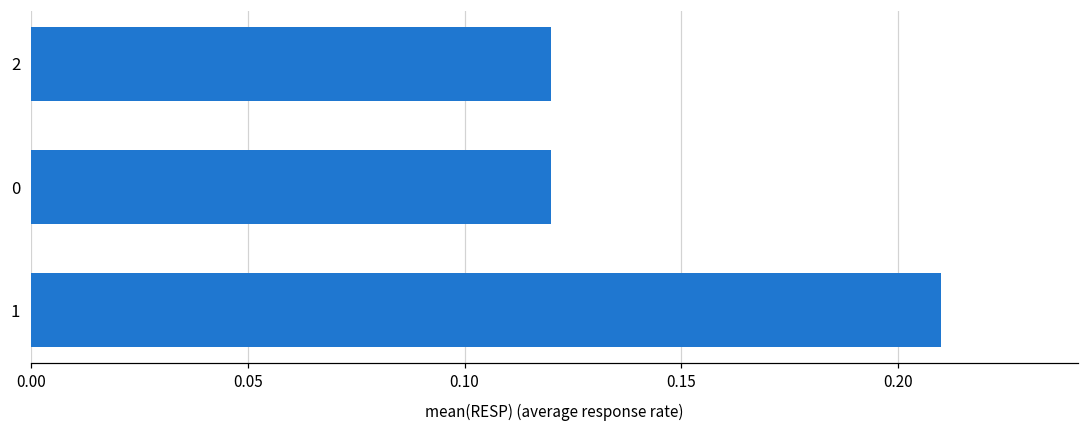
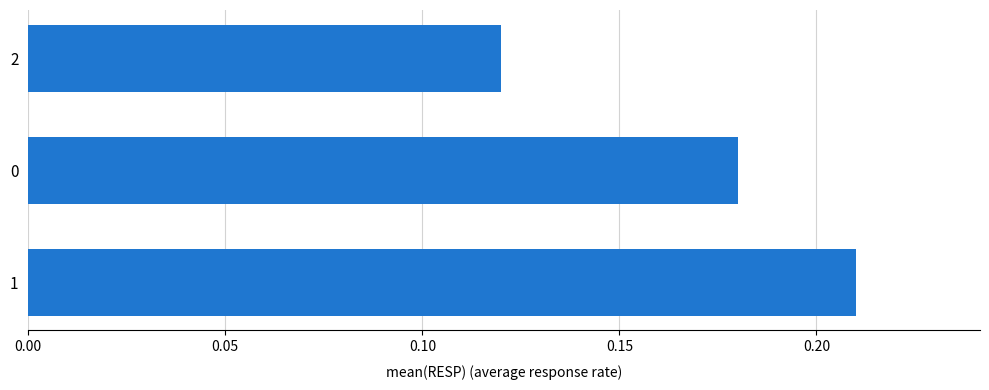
0: 0.12 -> 0.18
